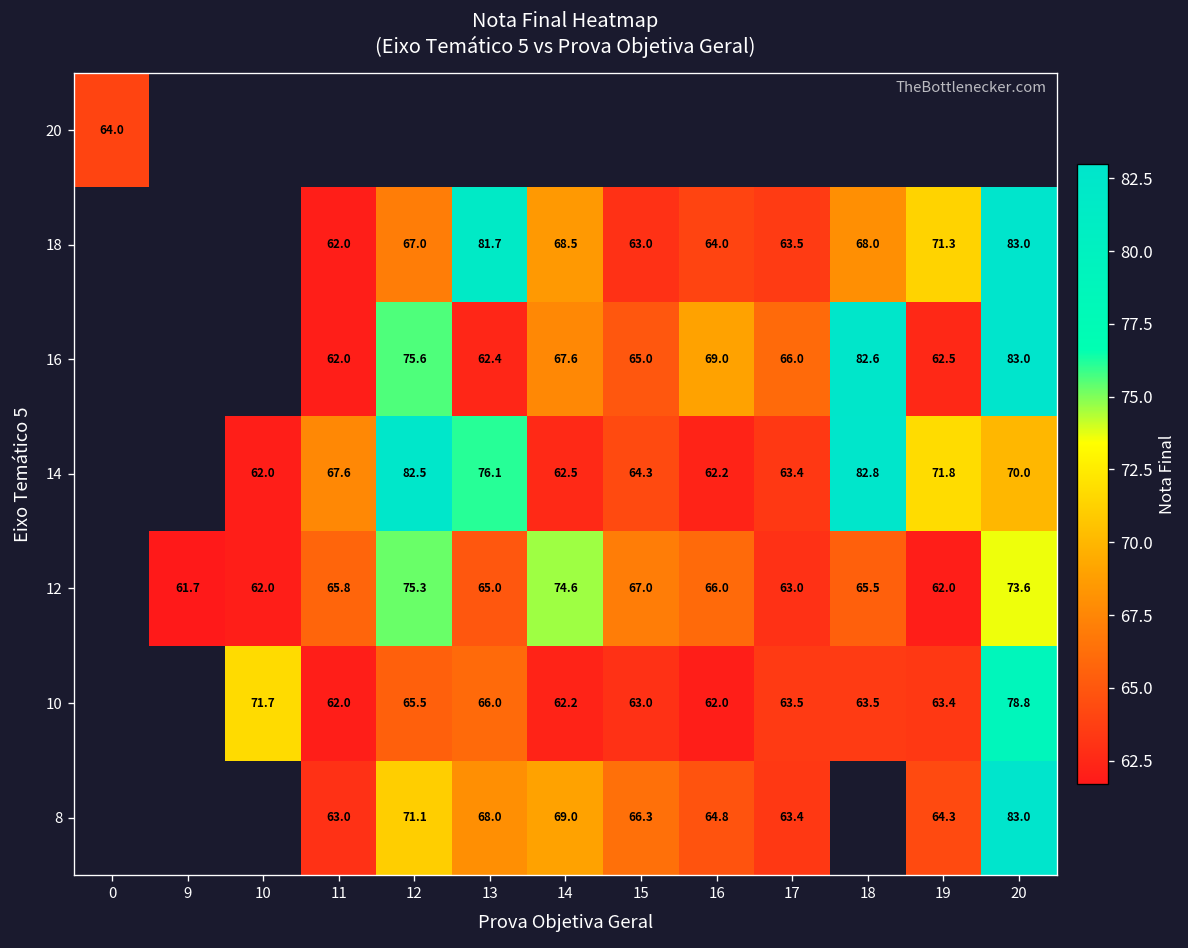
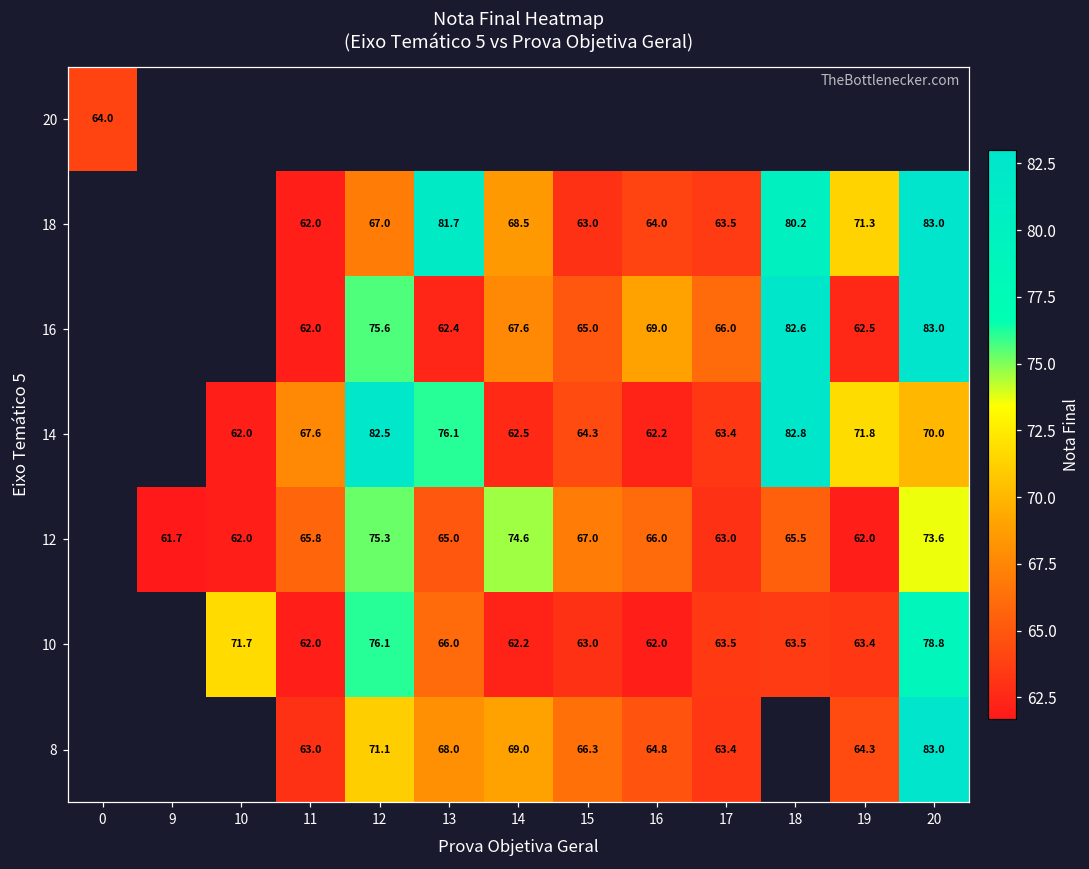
18, 18: 68.0 -> 80.2
10, 12: 65.5 -> 76.1
